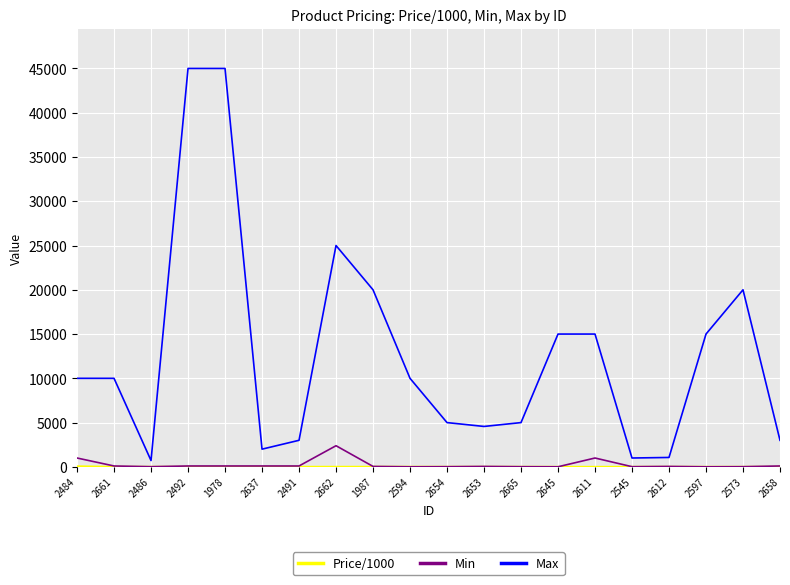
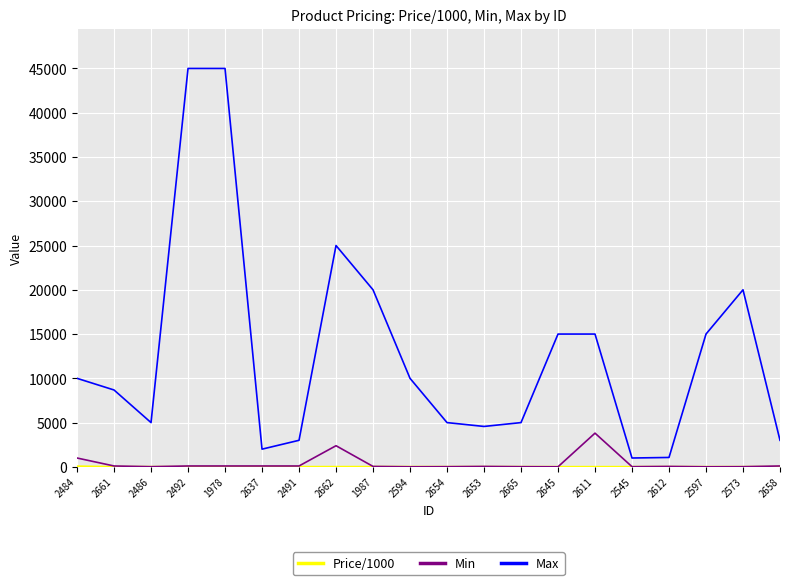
Max, 2661: 10000 -> 9000
Max, 2486: 1000 -> 5000
Min, 2611: 1000 -> 4000
